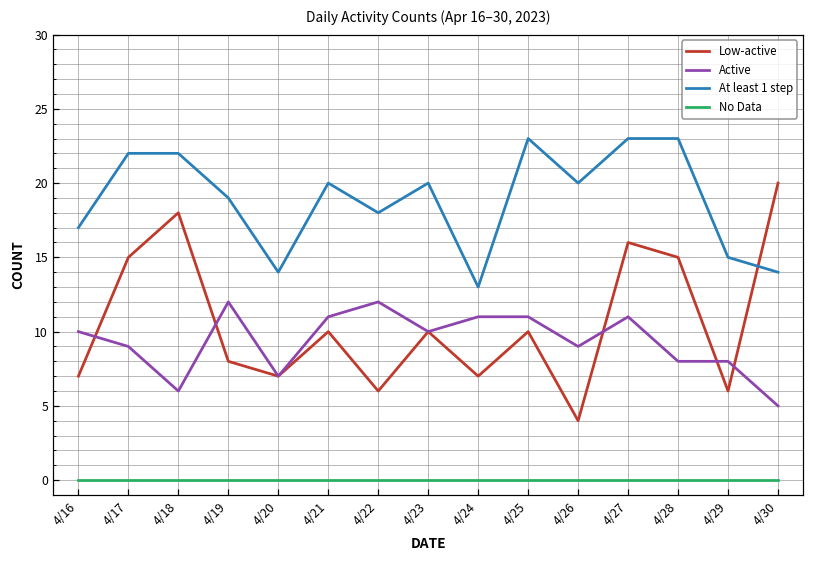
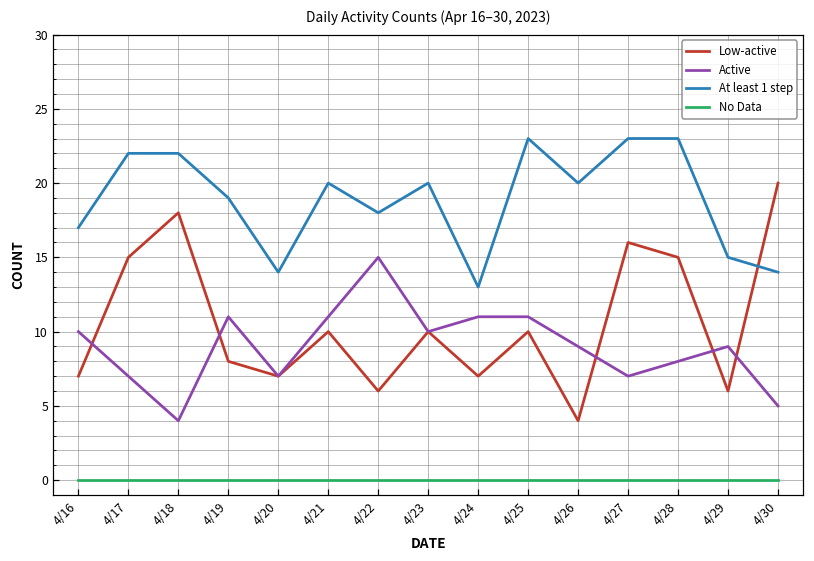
Active, 4/17: 9 -> 7
Active, 4/18: 6 -> 4
Active, 4/19: 12 -> 11
Active, 4/22: 12 -> 15
Active, 4/27: 11 -> 7
Active, 4/29: 8 -> 9
